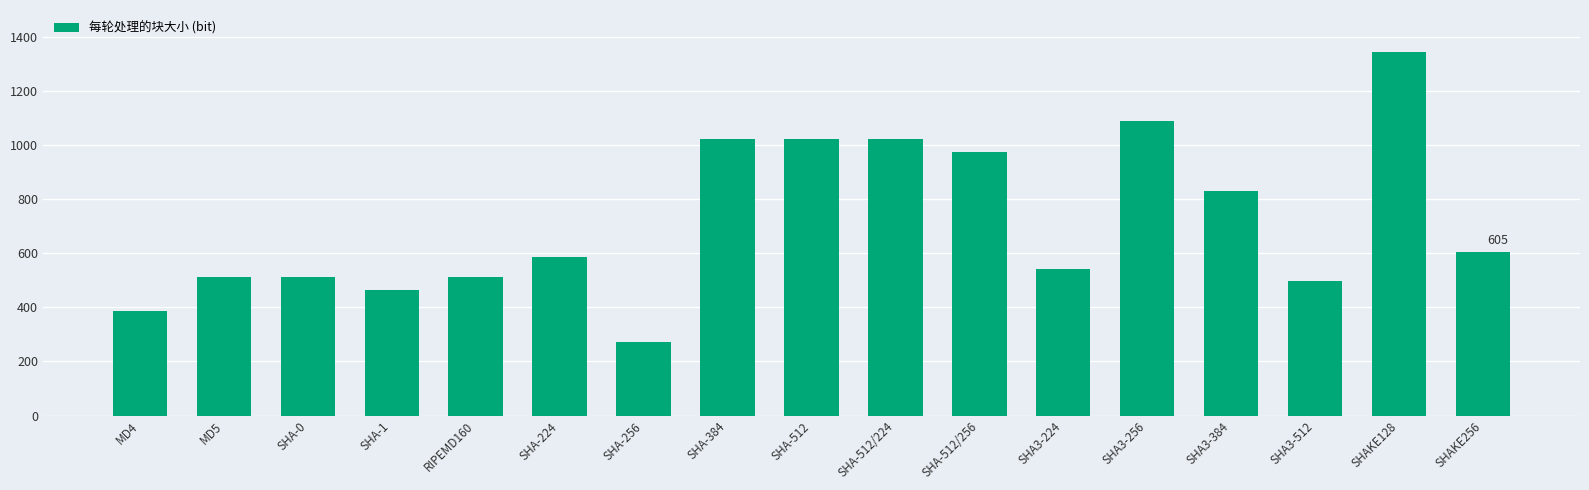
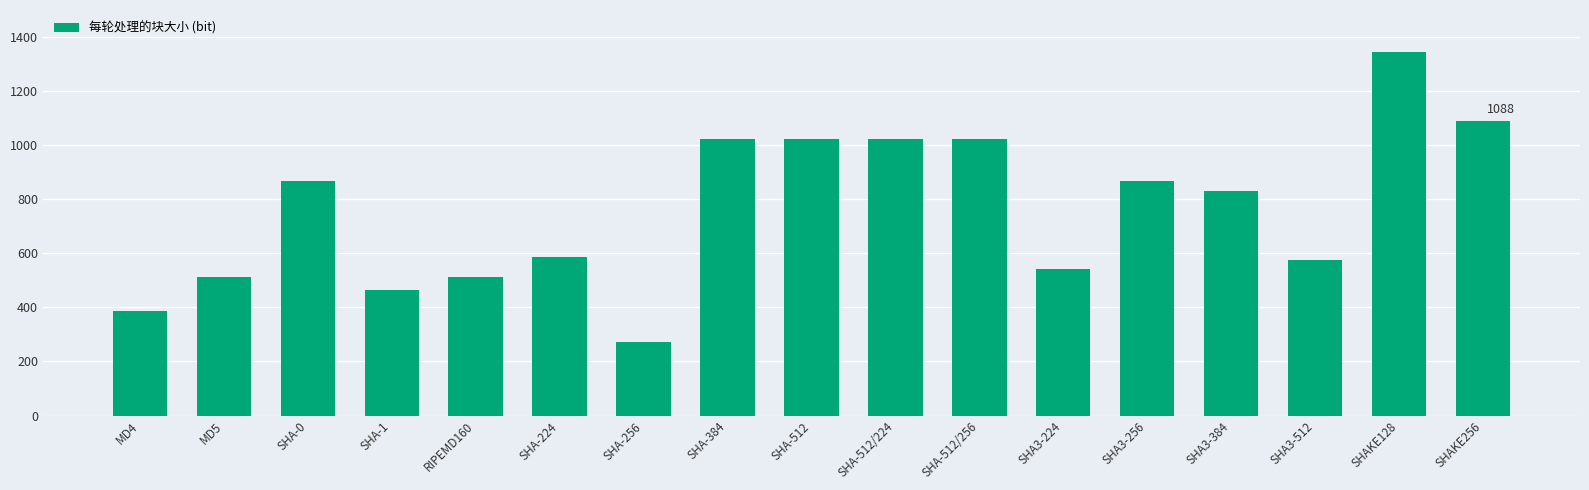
SHA-0: 510 -> 870
SHA-512/256: 970 -> 1020
SHA3-256: 1090 -> 870
SHA3-512: 500 -> 580
SHAKE256: 605 -> 1088
